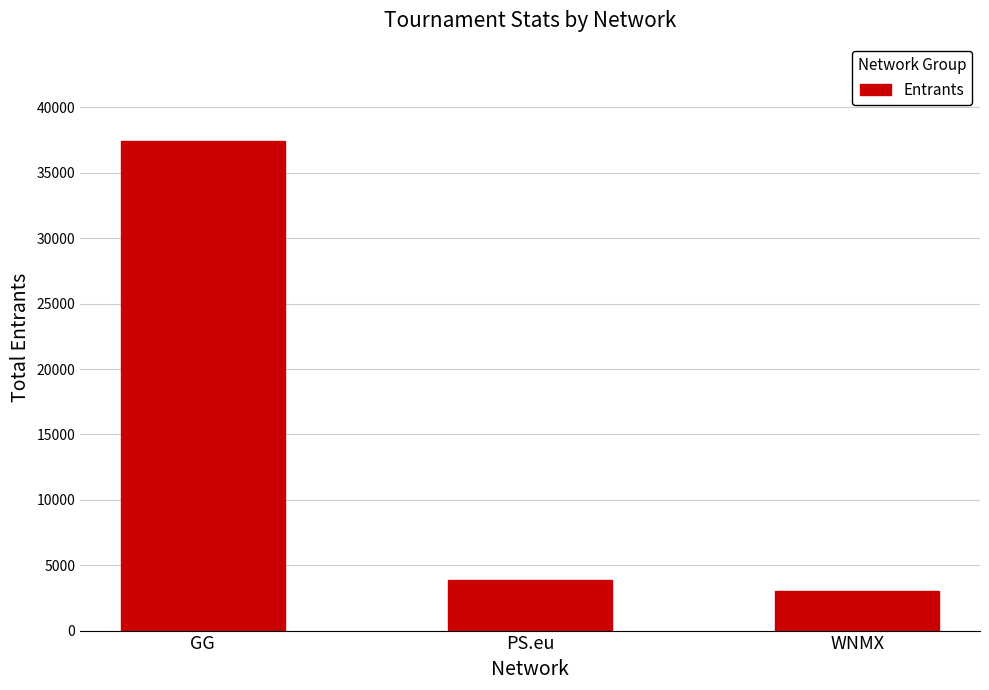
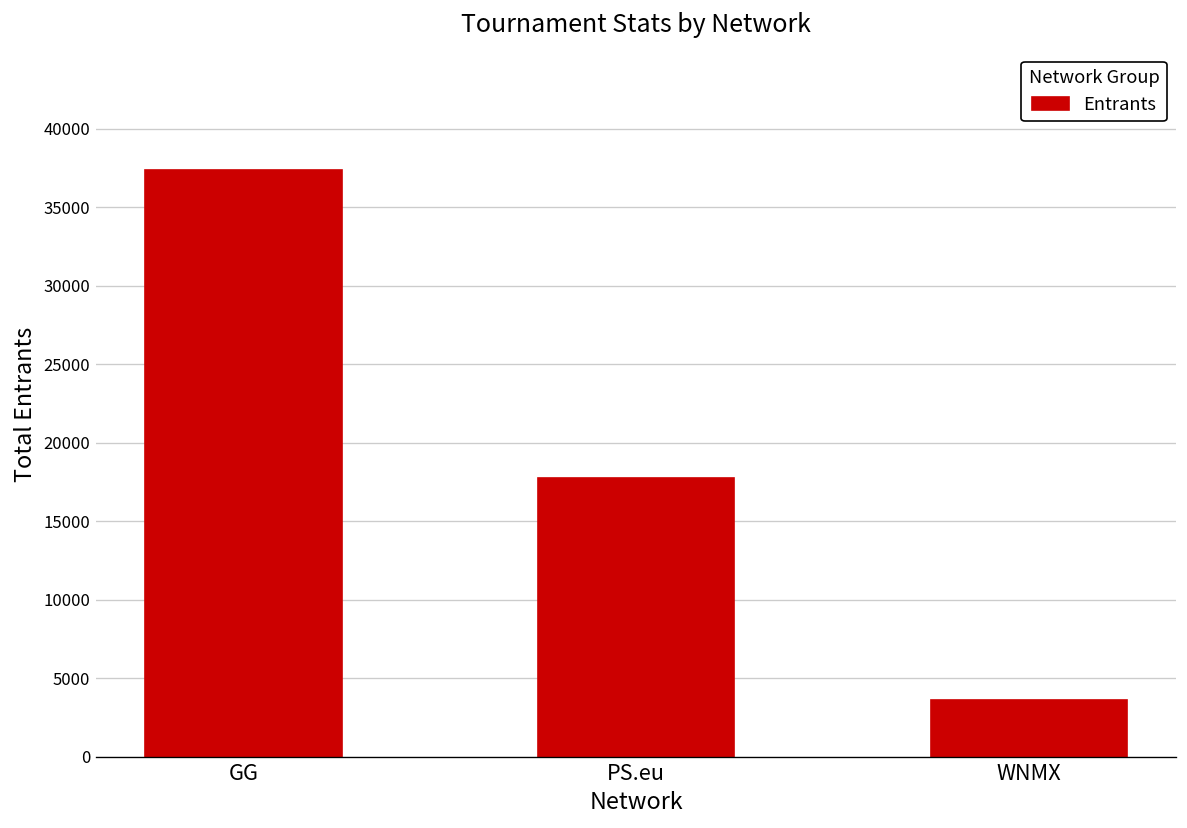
PS.eu: 3800 -> 17800
WNMX: 3000 -> 3600
